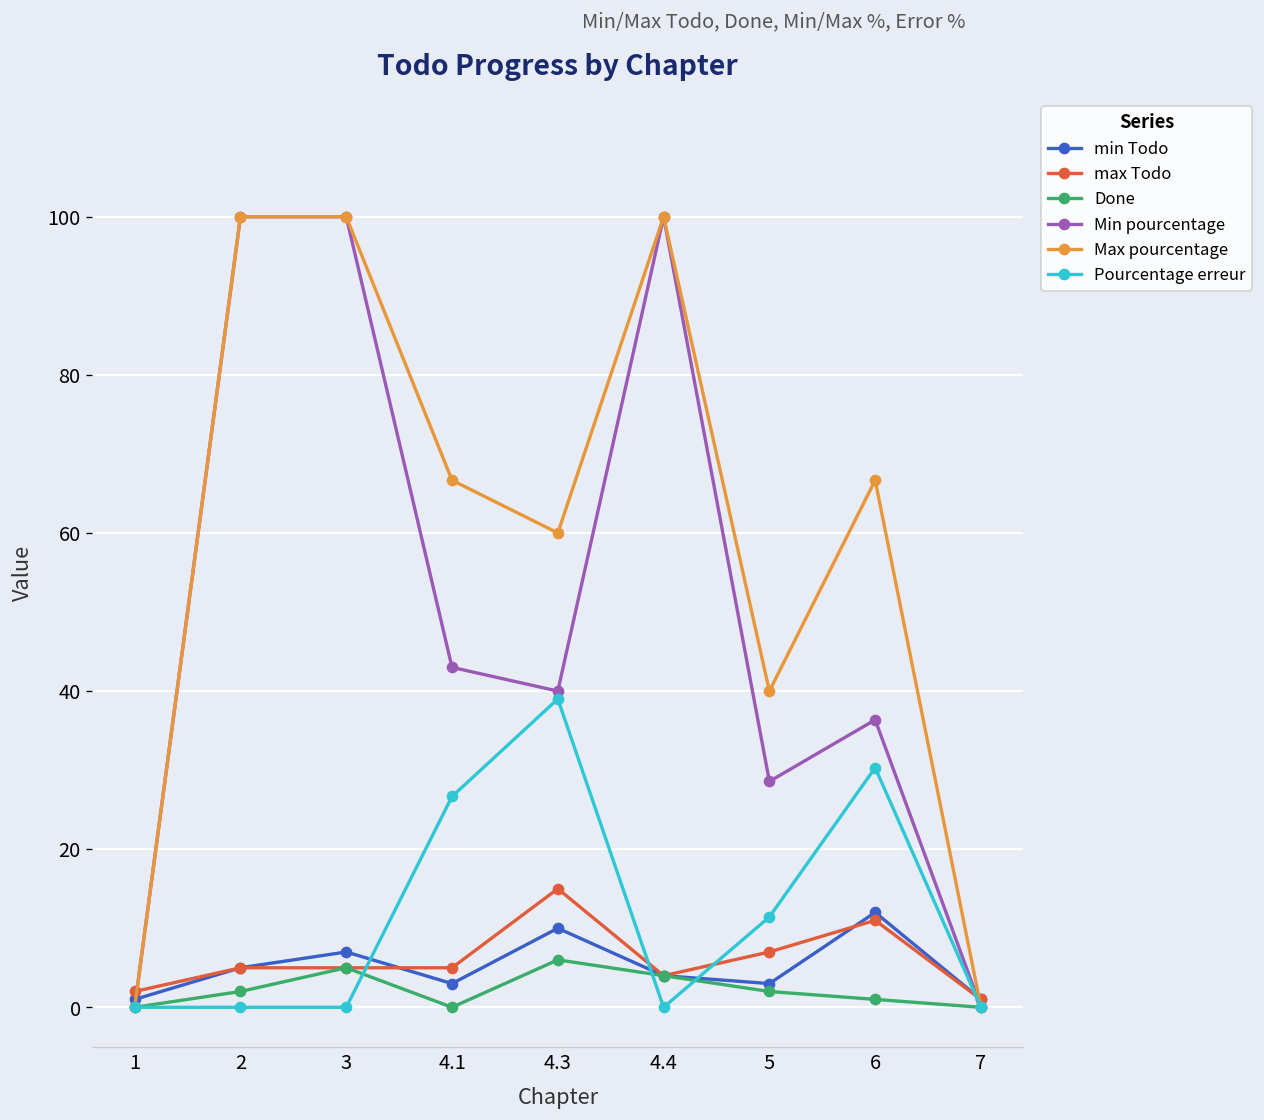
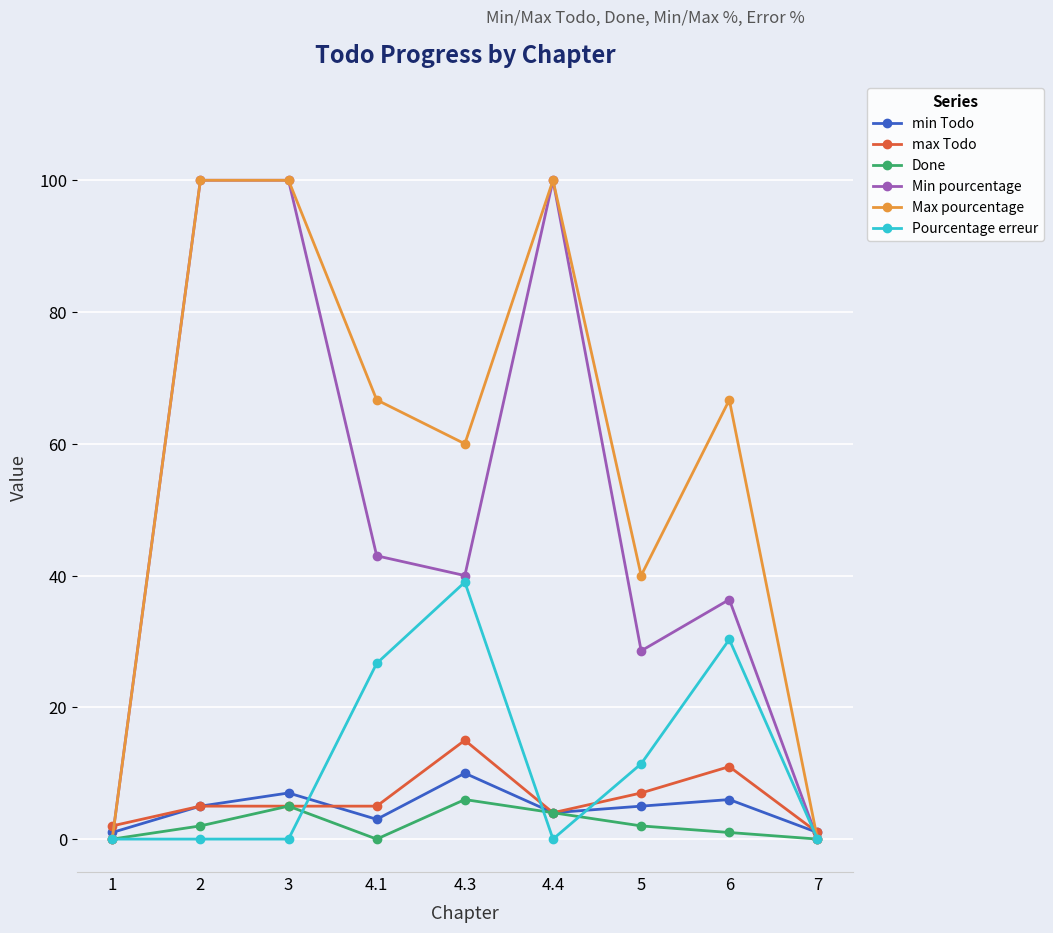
min Todo, 5: 3 -> 5
min Todo, 6: 12 -> 6
